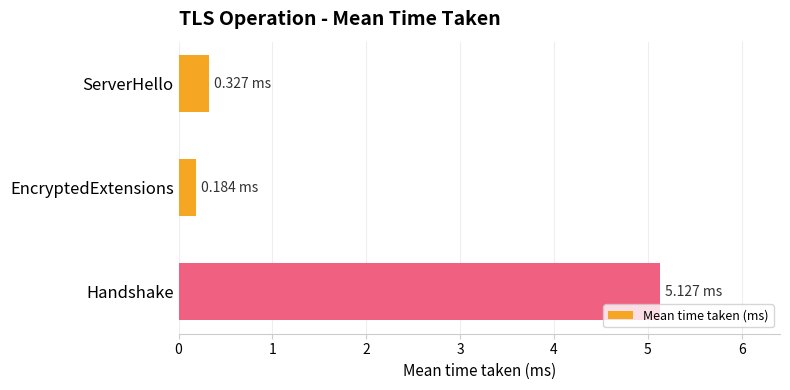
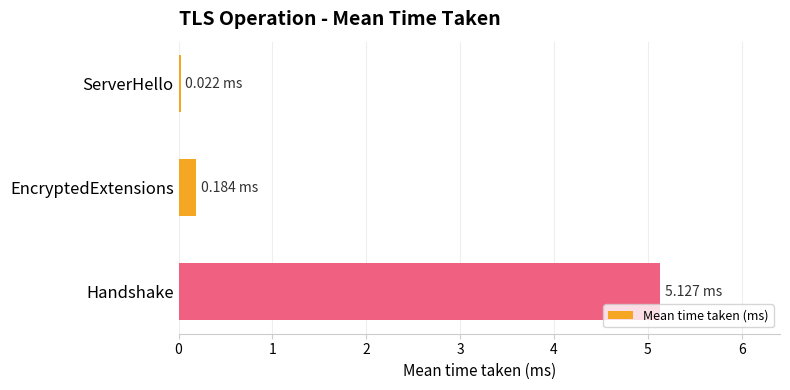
ServerHello: 0.327 -> 0.022
